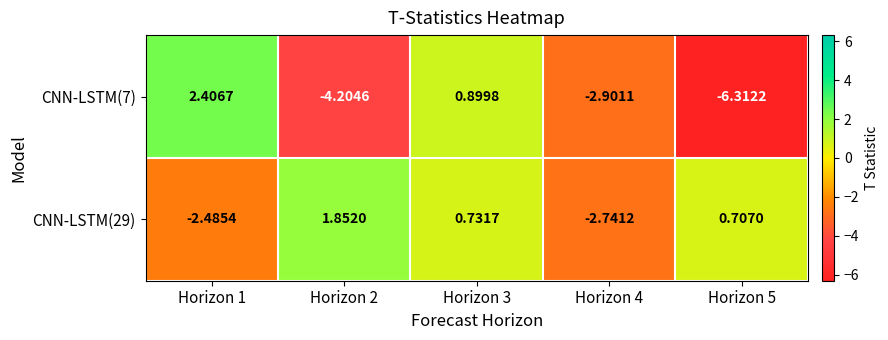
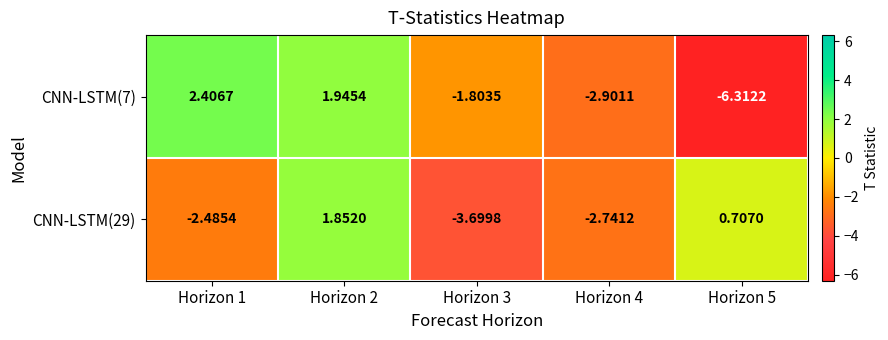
CNN-LSTM(7), Horizon 2: -4.2046 -> 1.9454
CNN-LSTM(7), Horizon 3: 0.8998 -> -1.8035
CNN-LSTM(29), Horizon 3: 0.7317 -> -3.6998
